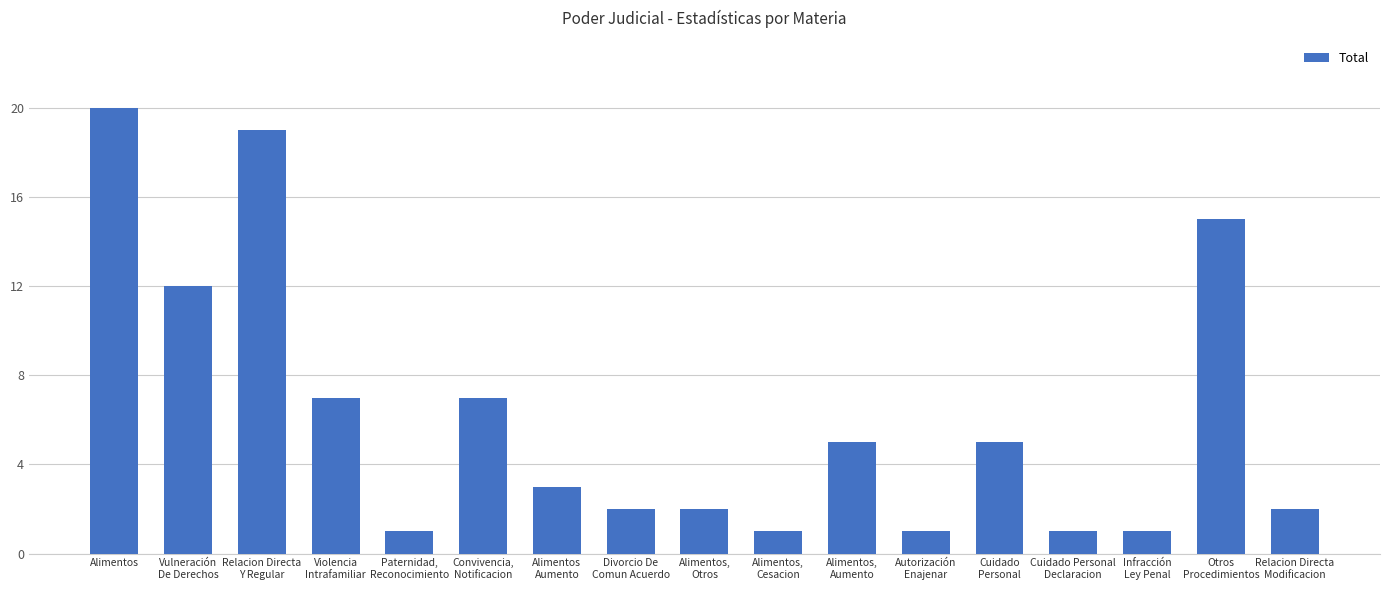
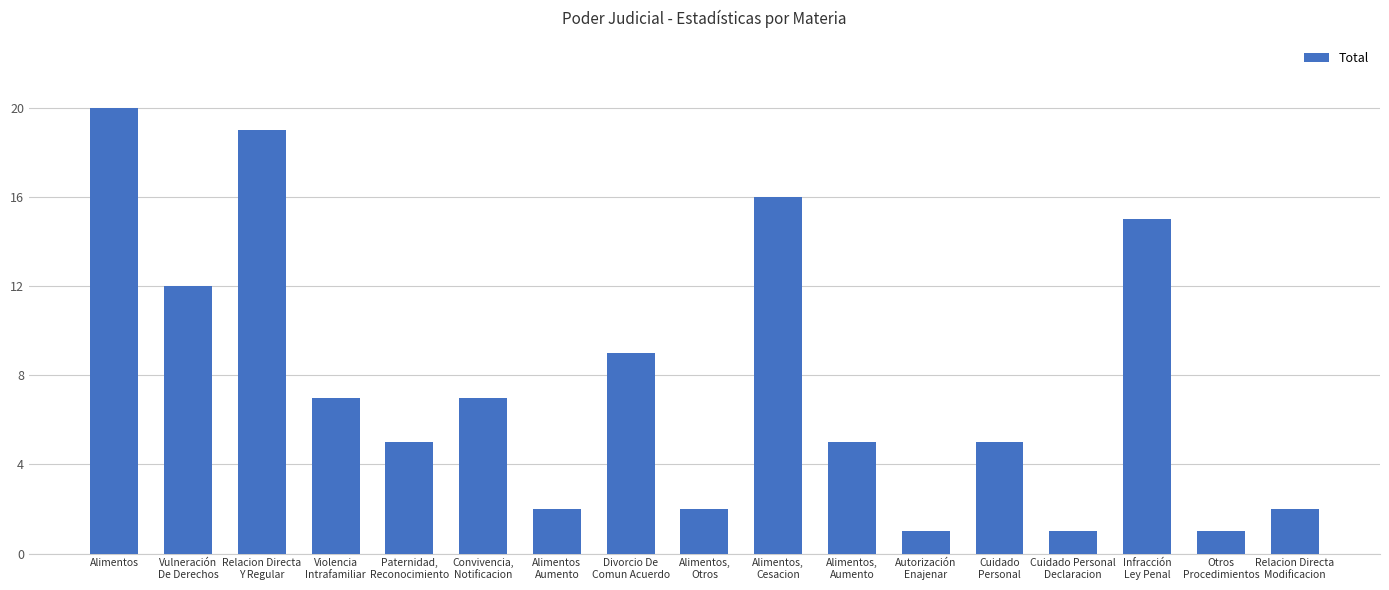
Paternidad, Reconocimiento: 1 -> 5
Alimentos Aumento: 3 -> 2
Divorcio De Comun Acuerdo: 2 -> 9
Alimentos, Cesacion: 1 -> 16
Infracción Ley Penal: 1 -> 15
Otros Procedimientos: 15 -> 1
